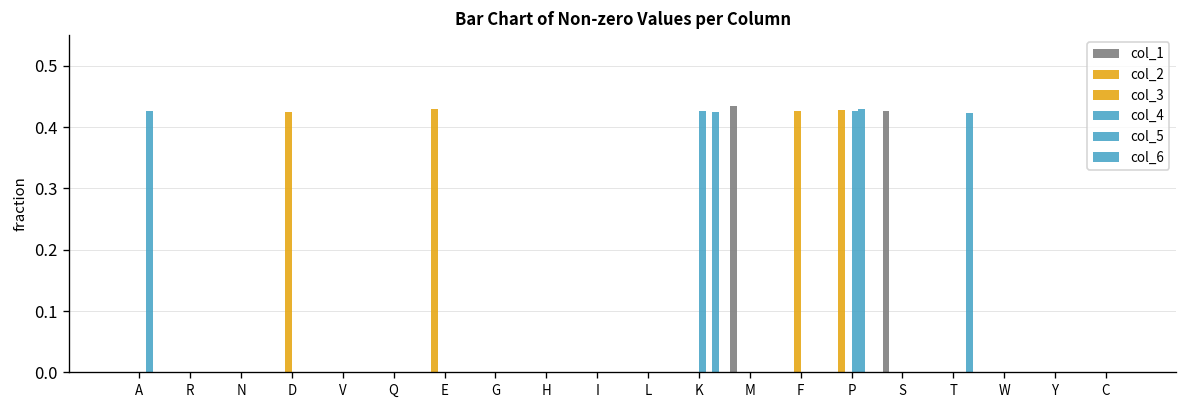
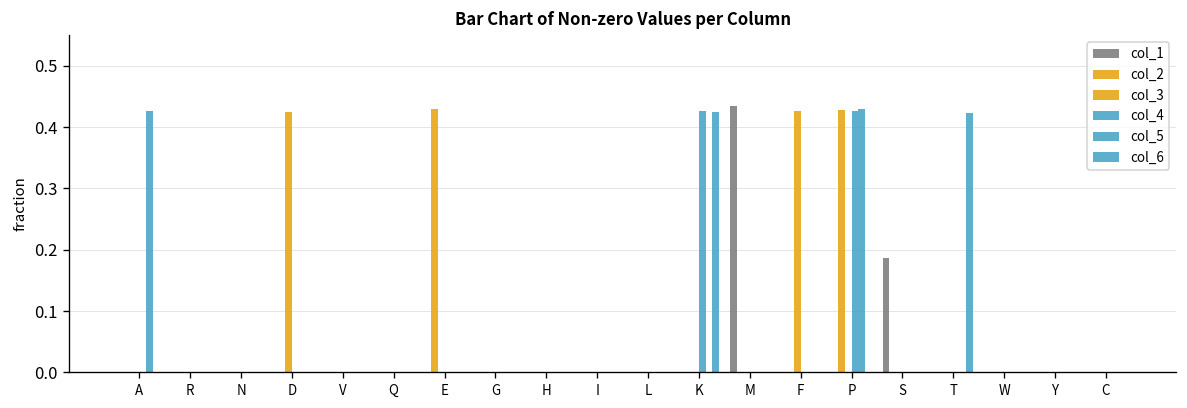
col_1, S: 0.43 -> 0.19
